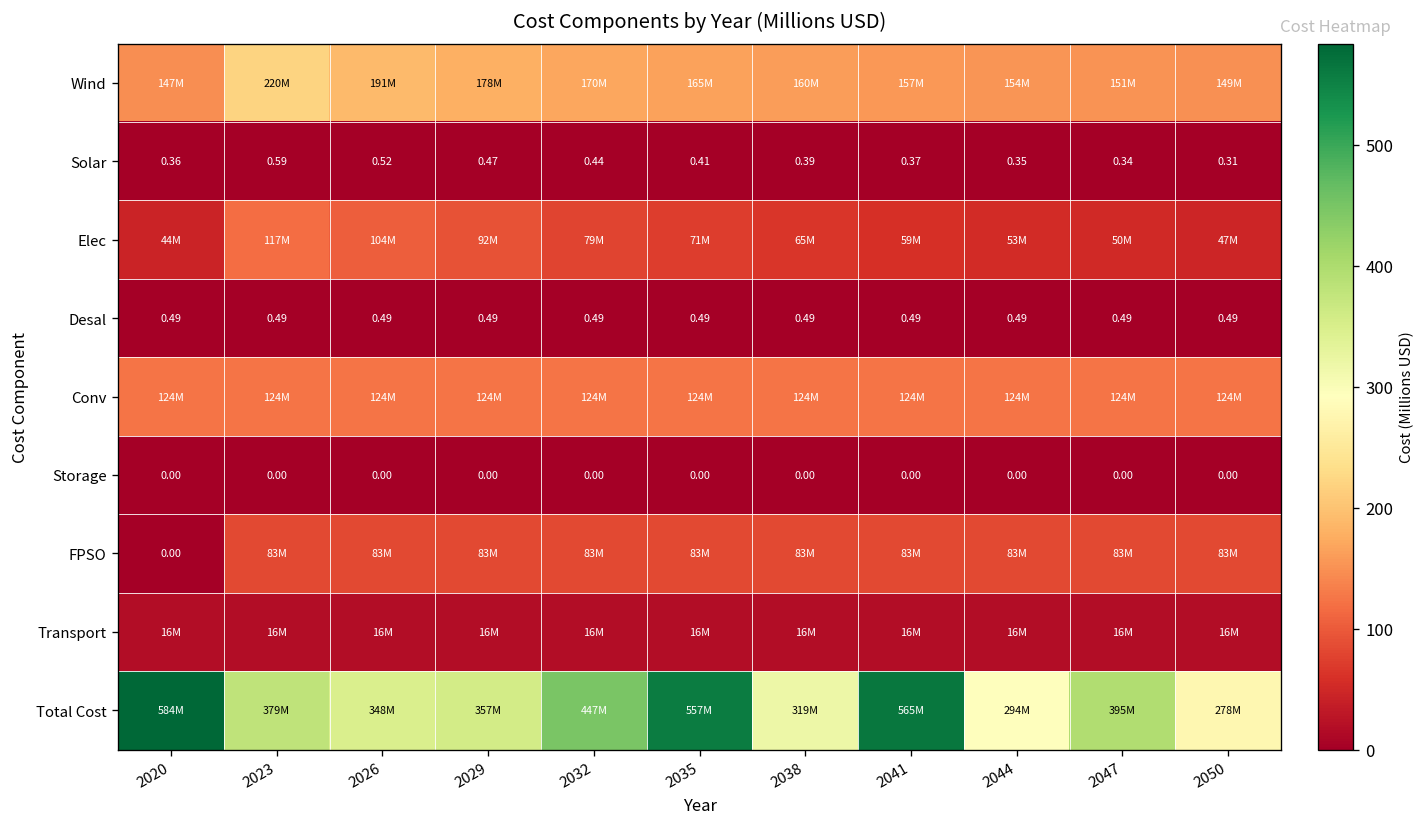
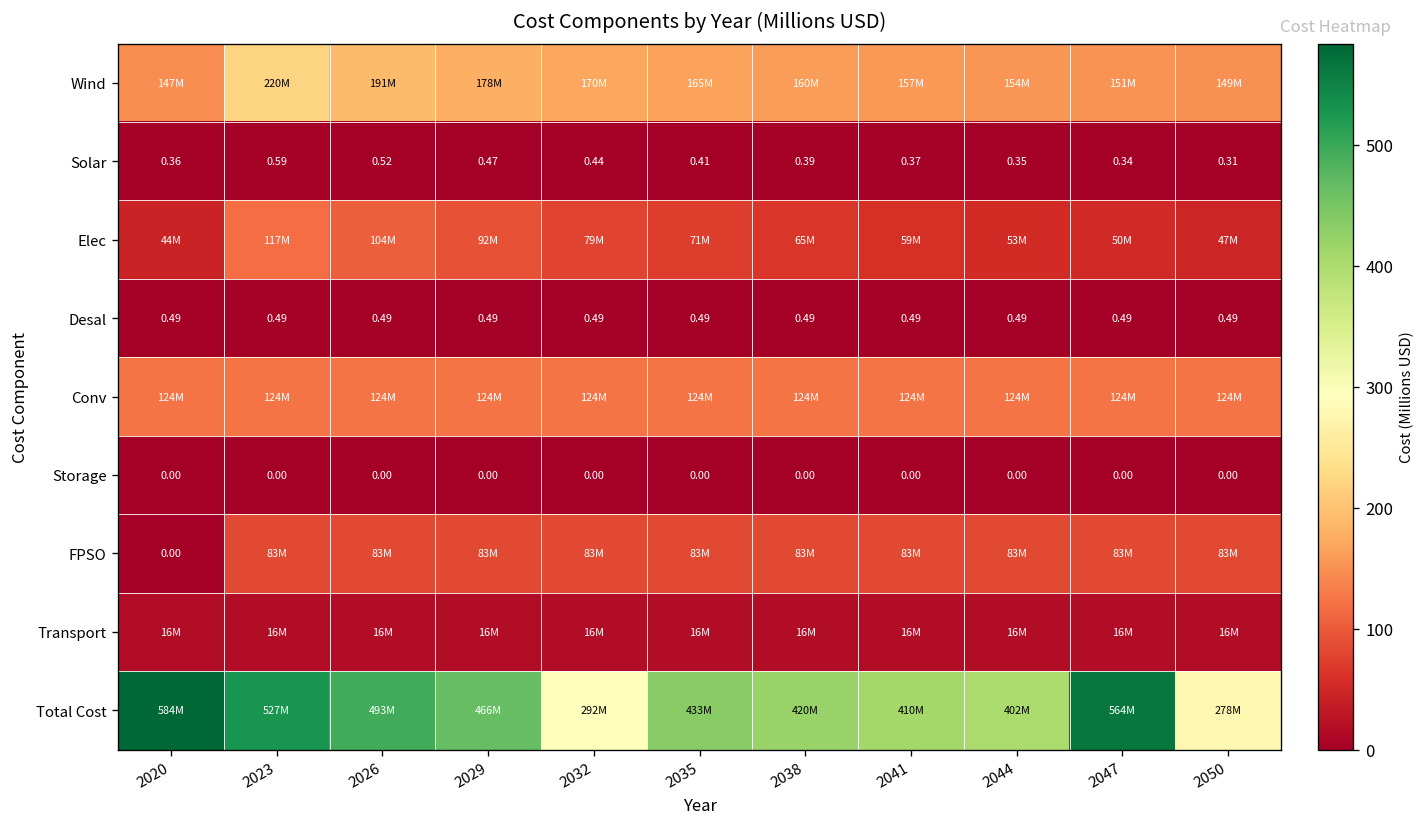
Total Cost, 2023: 379M -> 527M
Total Cost, 2026: 348M -> 493M
Total Cost, 2029: 357M -> 466M
Total Cost, 2032: 447M -> 292M
Total Cost, 2035: 557M -> 433M
Total Cost, 2038: 319M -> 420M
Total Cost, 2041: 565M -> 410M
Total Cost, 2044: 294M -> 402M
Total Cost, 2047: 395M -> 564M
